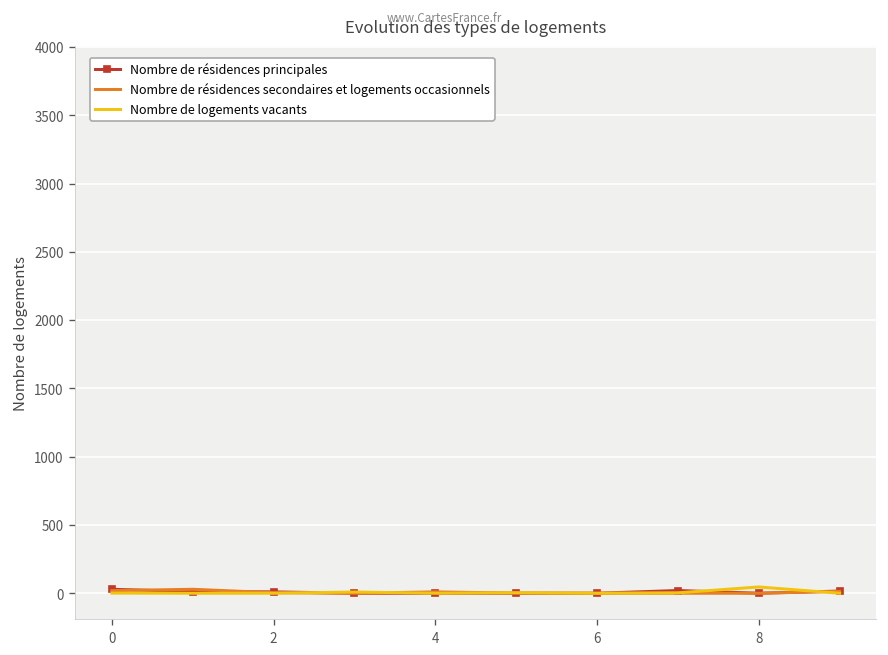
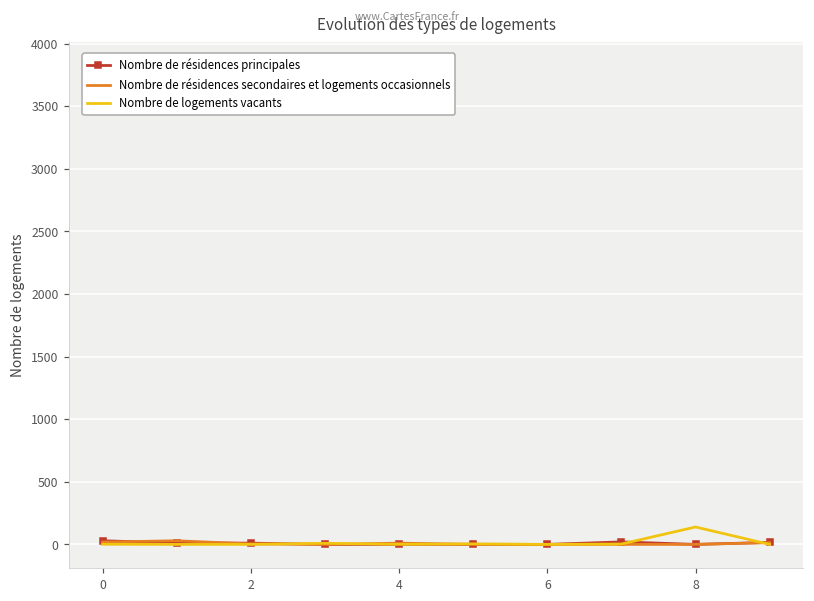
Nombre de logements vacants, 8: 50 -> 140
